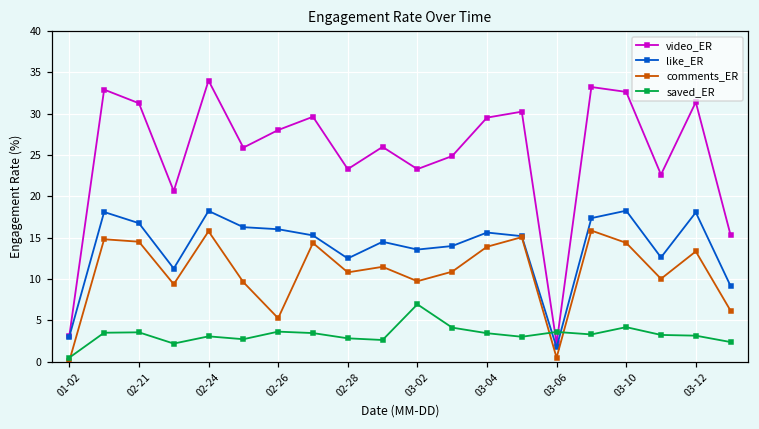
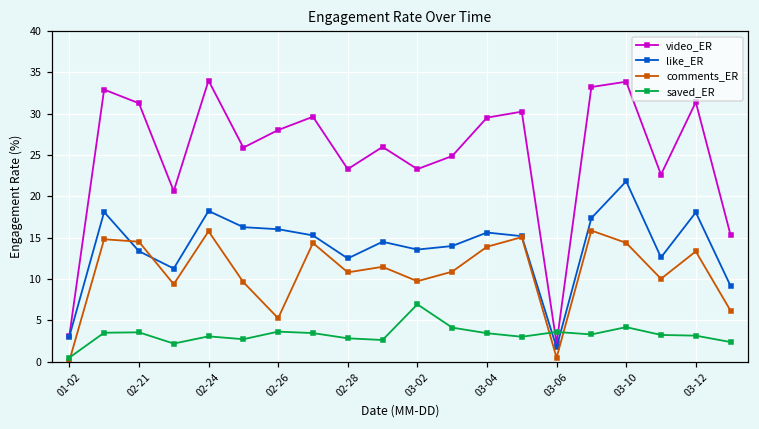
like_ER, 02-21: 17 -> 13
video_ER, 03-10: 33 -> 34
like_ER, 03-10: 18 -> 22
